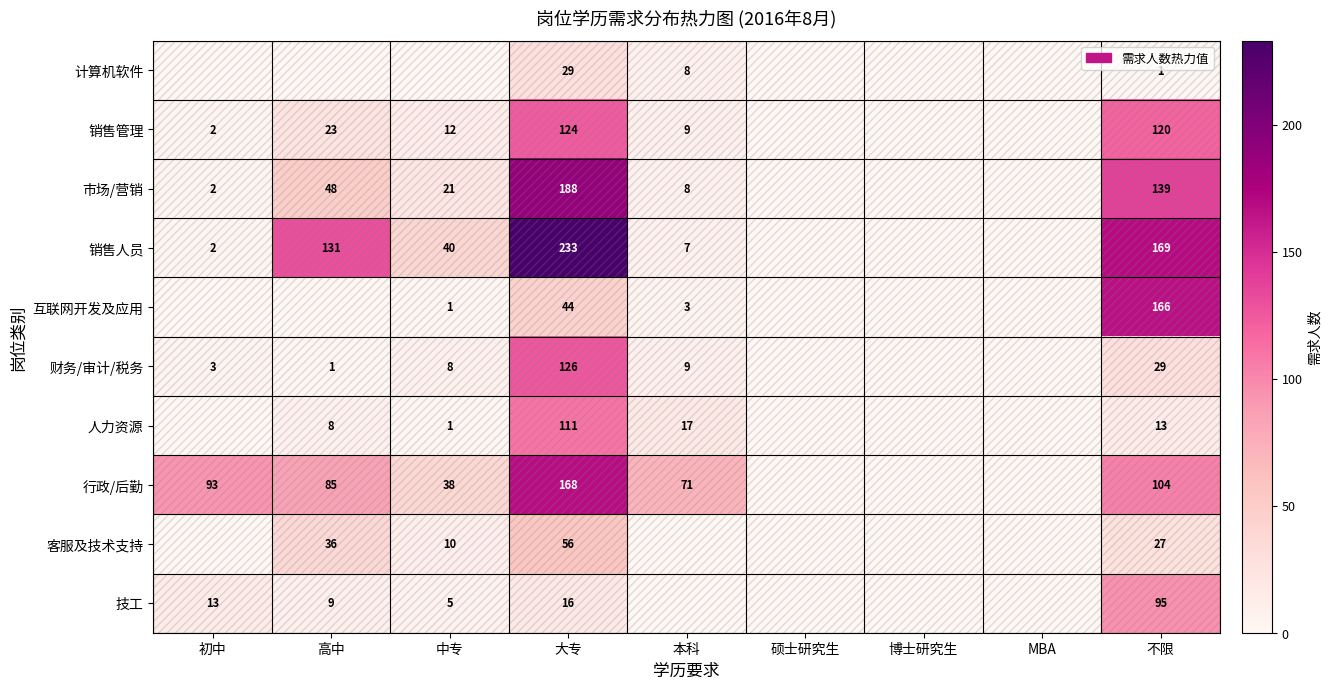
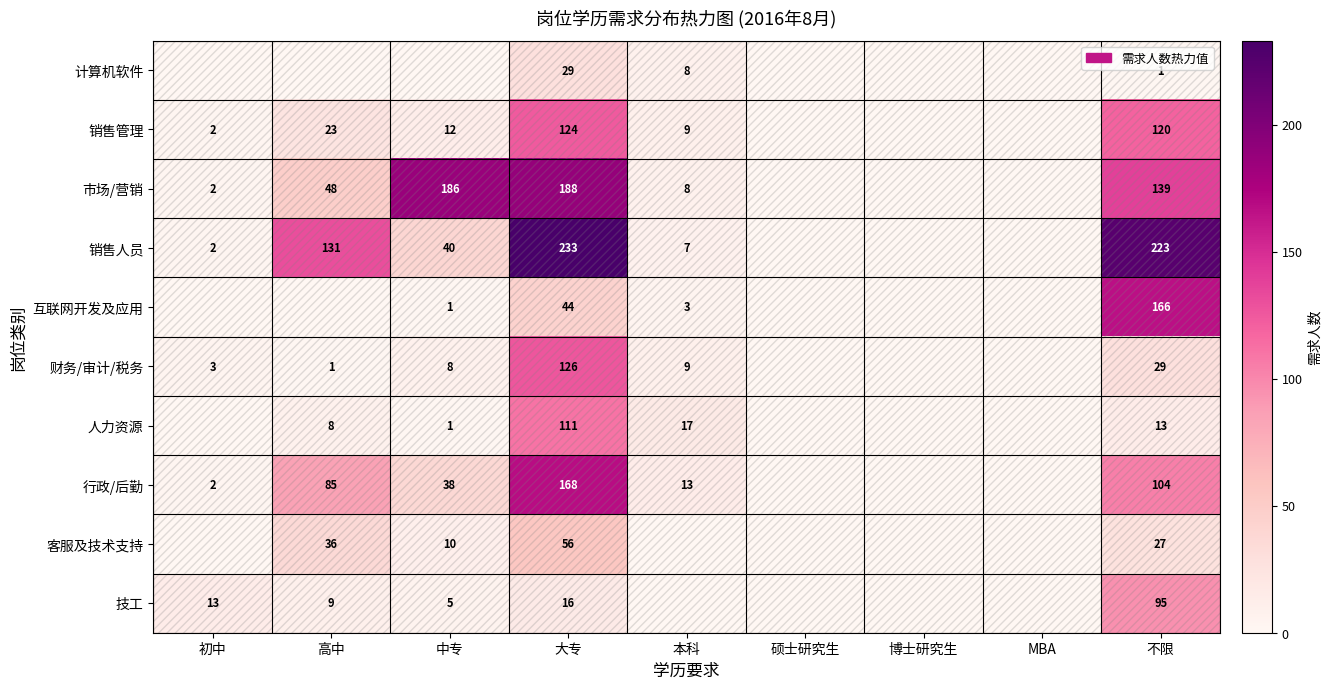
市场/营销, 中专: 21 -> 186
销售人员, 不限: 169 -> 223
行政/后勤, 初中: 93 -> 2
行政/后勤, 本科: 71 -> 13
